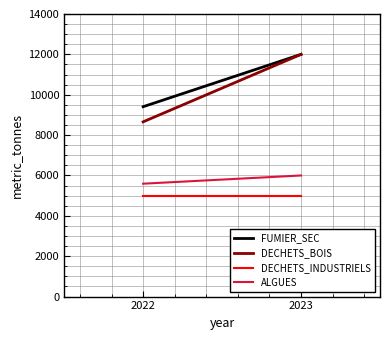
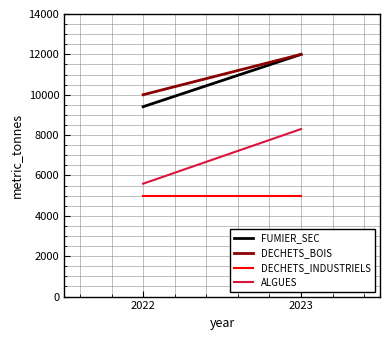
DECHETS_BOIS, 2022: 8700 -> 10000
ALGUES, 2023: 6000 -> 8300
